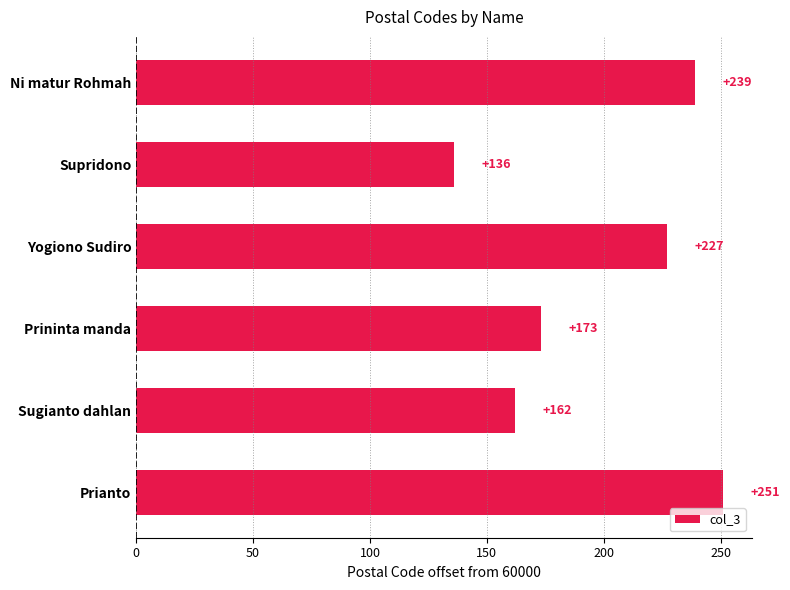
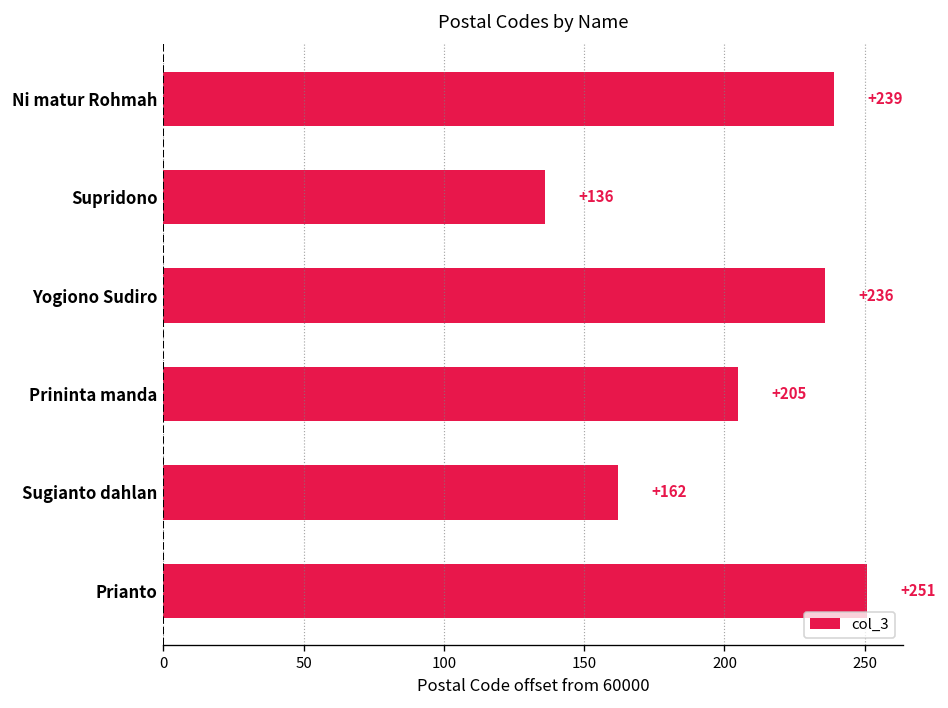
Yogiono Sudiro: +227 -> +236
Prininta manda: +173 -> +205
